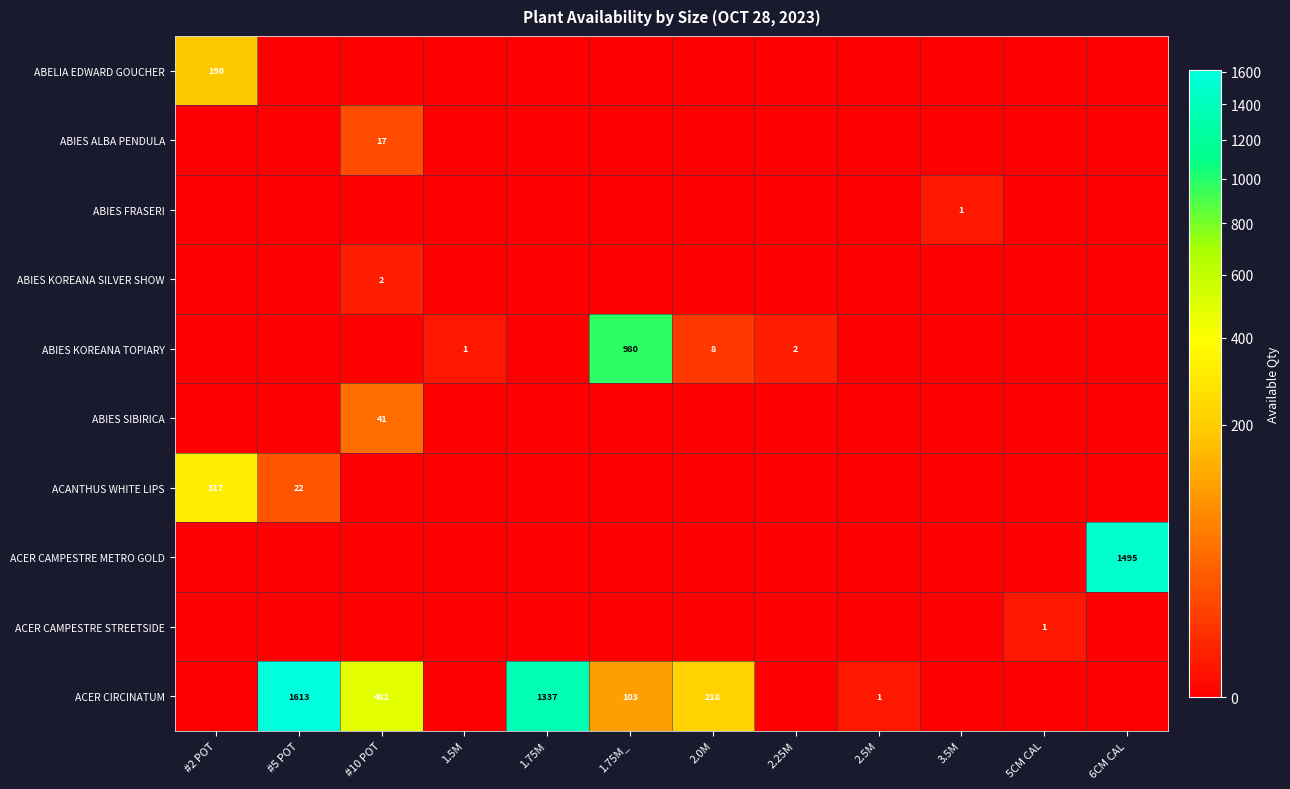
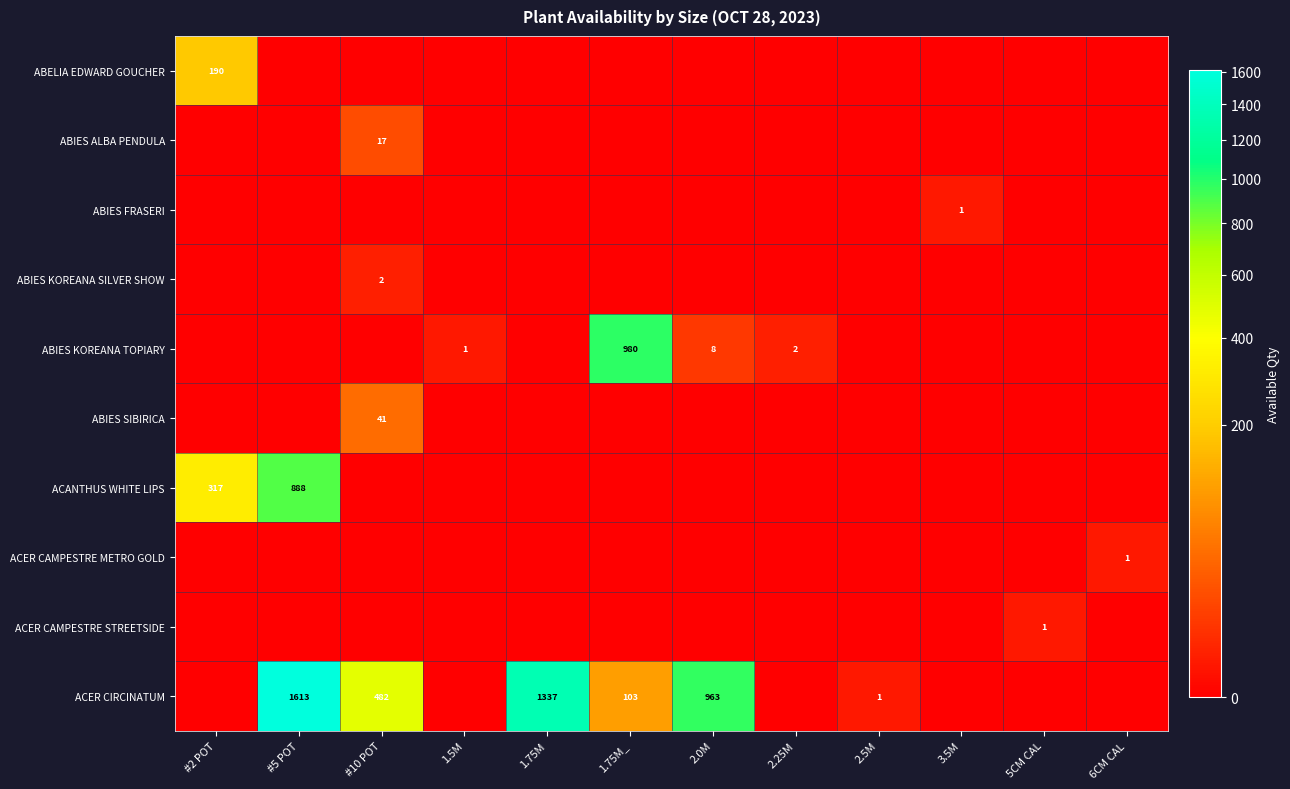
ACANTHUS WHITE LIPS, #5 POT: 22 -> 888
ACER CAMPESTRE METRO GOLD, 6CM CAL: 1495 -> 1
ACER CIRCINATUM, 2.0M: 218 -> 963
